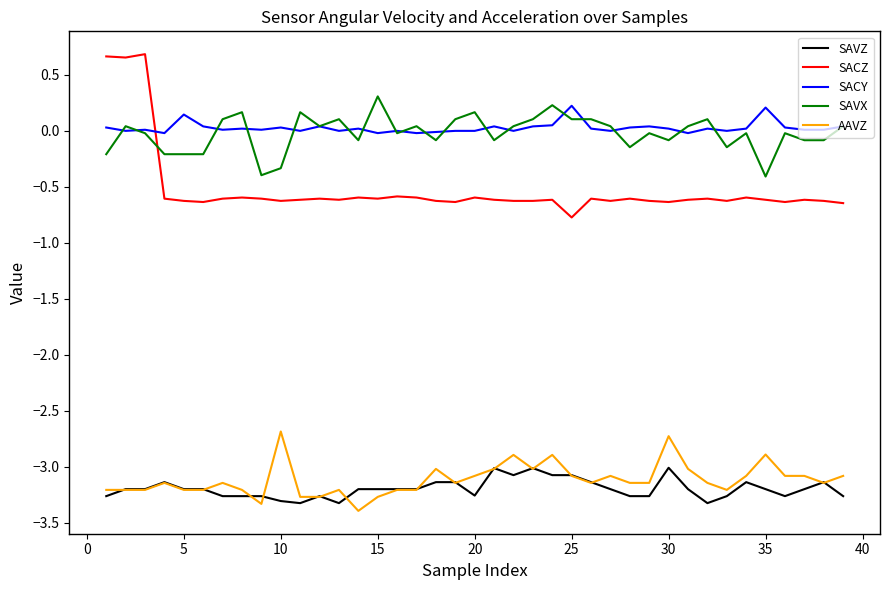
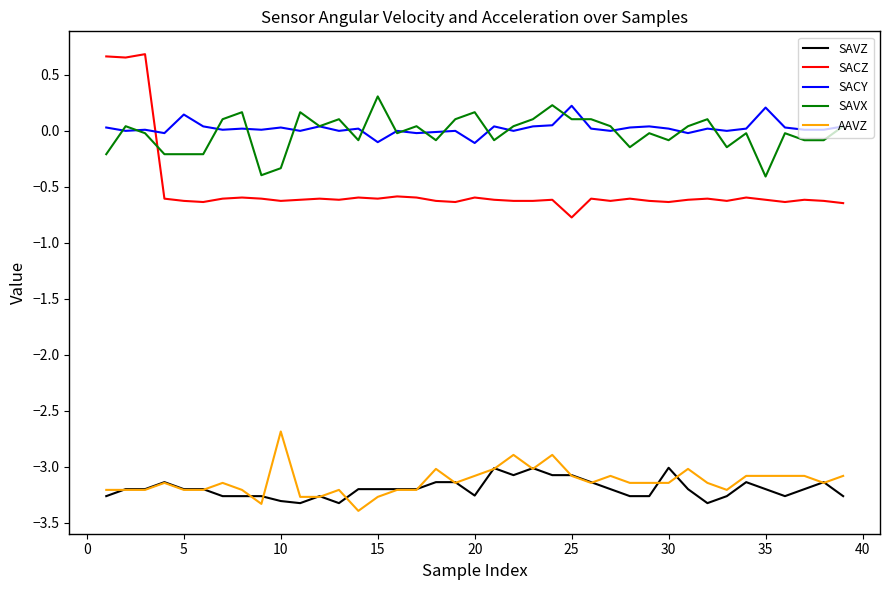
SACY, 15: -0.02 -> -0.10
SACY, 20: 0.00 -> -0.11
AAVZ, 30: -2.73 -> -3.14
AAVZ, 35: -2.89 -> -3.08
